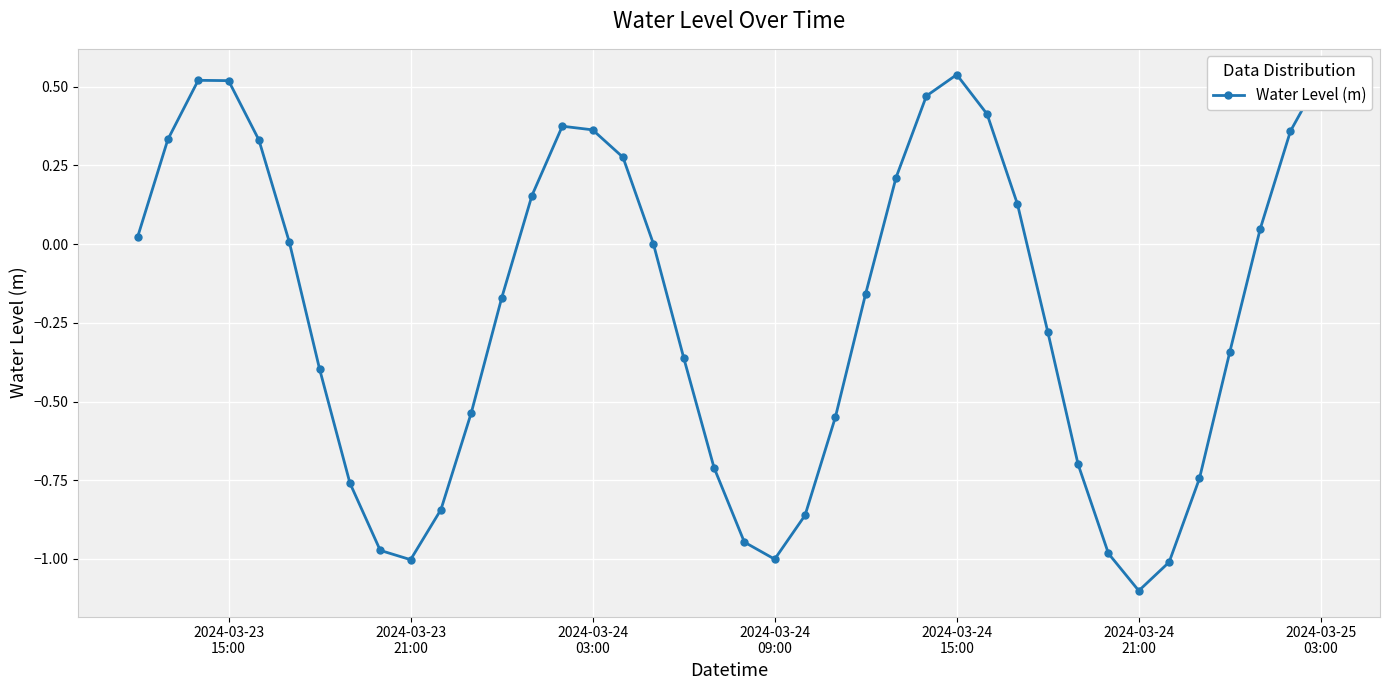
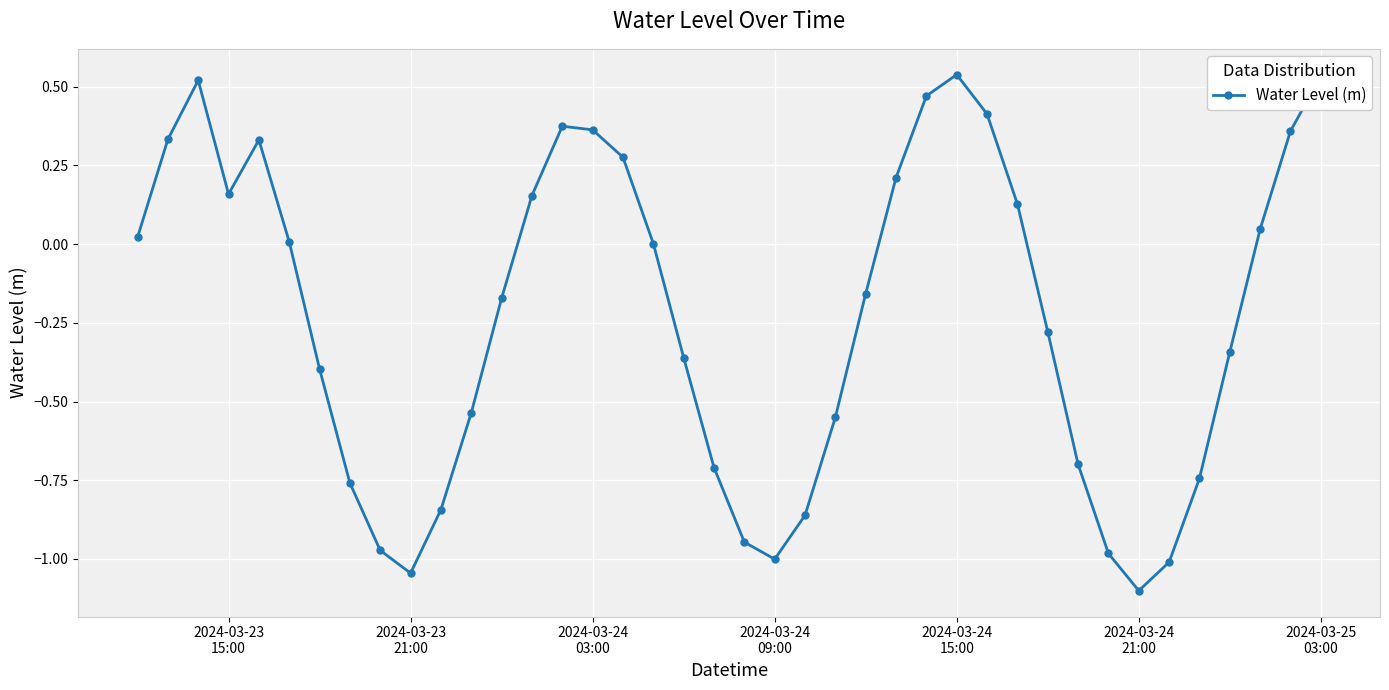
2024-03-23 15:00: 0.52 -> 0.16
2024-03-23 21:00: -1.00 -> -1.05
